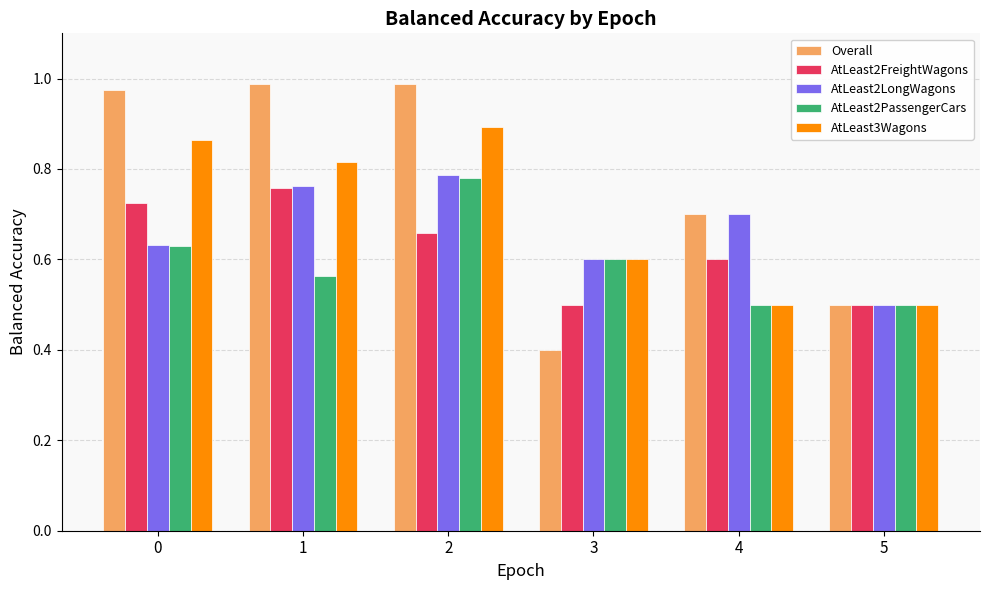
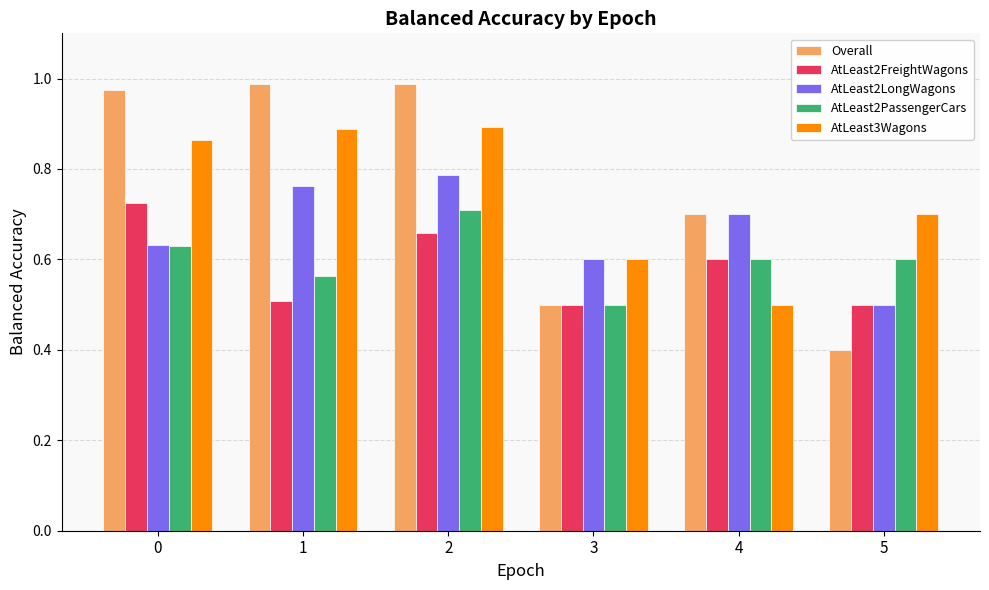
AtLeast2FreightWagons, 1: 0.76 -> 0.51
AtLeast3Wagons, 1: 0.82 -> 0.89
AtLeast2PassengerCars, 2: 0.78 -> 0.71
Overall, 3: 0.4 -> 0.5
AtLeast2PassengerCars, 3: 0.6 -> 0.5
AtLeast2PassengerCars, 4: 0.5 -> 0.6
Overall, 5: 0.5 -> 0.4
AtLeast2PassengerCars, 5: 0.5 -> 0.6
AtLeast3Wagons, 5: 0.5 -> 0.7
